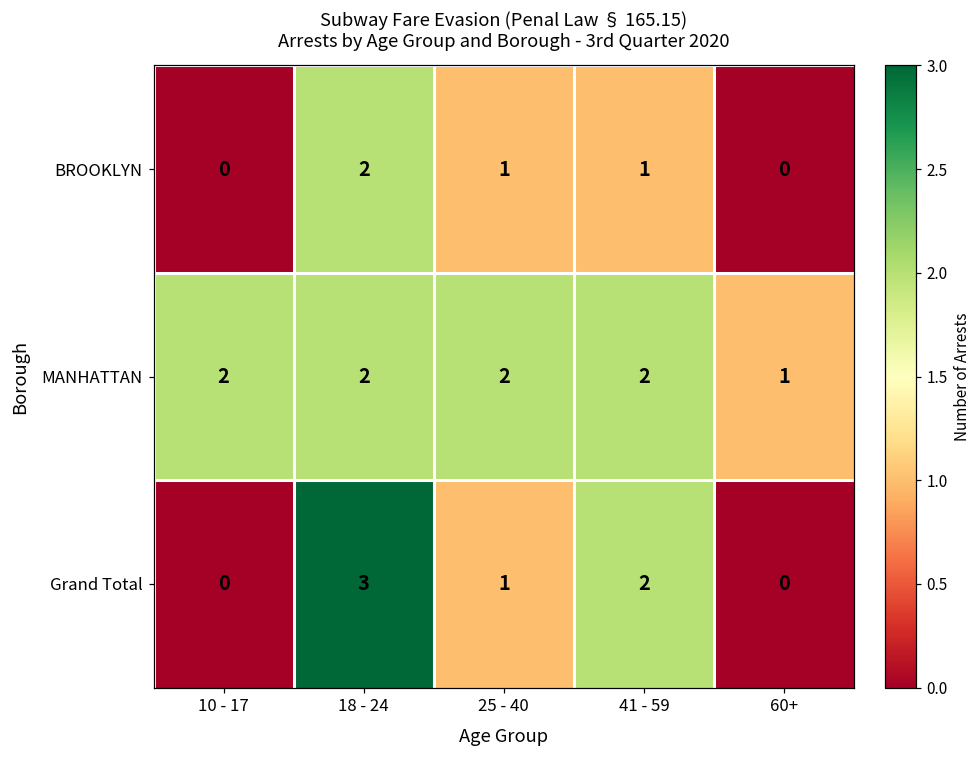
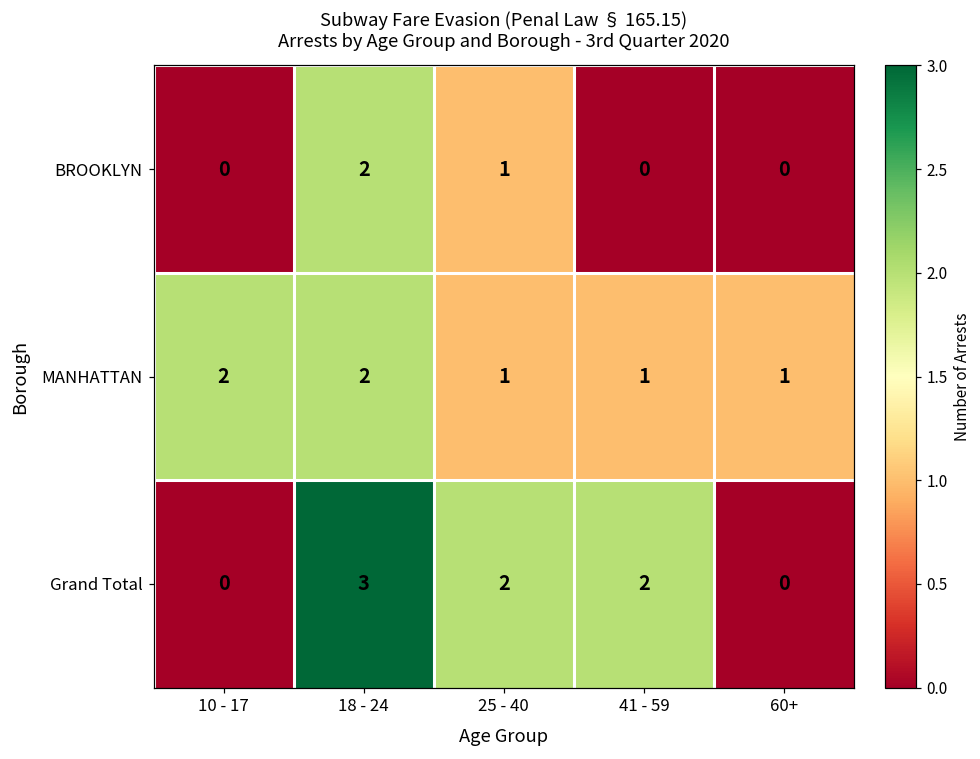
BROOKLYN, 41 - 59: 1 -> 0
MANHATTAN, 25 - 40: 2 -> 1
MANHATTAN, 41 - 59: 2 -> 1
Grand Total, 25 - 40: 1 -> 2
